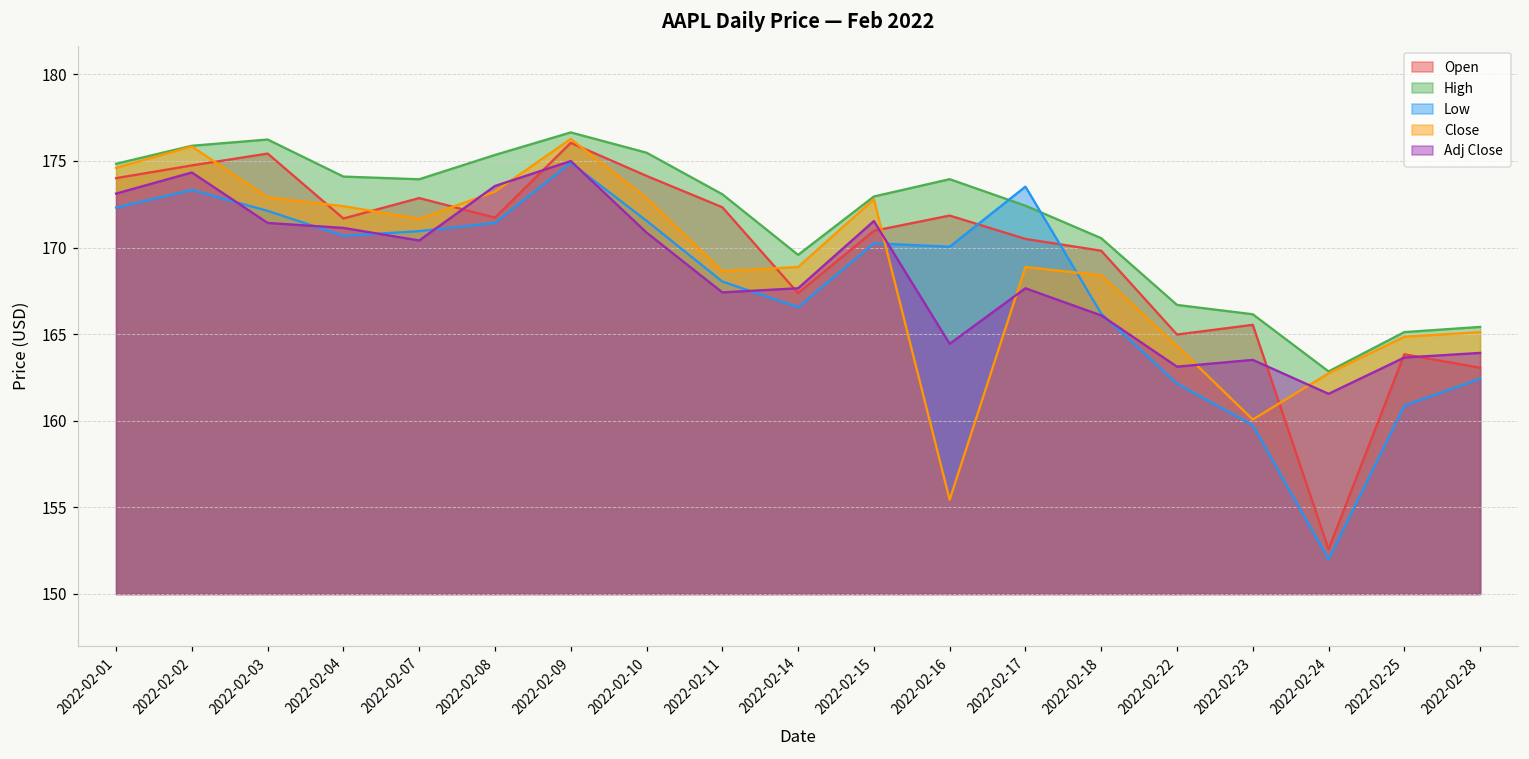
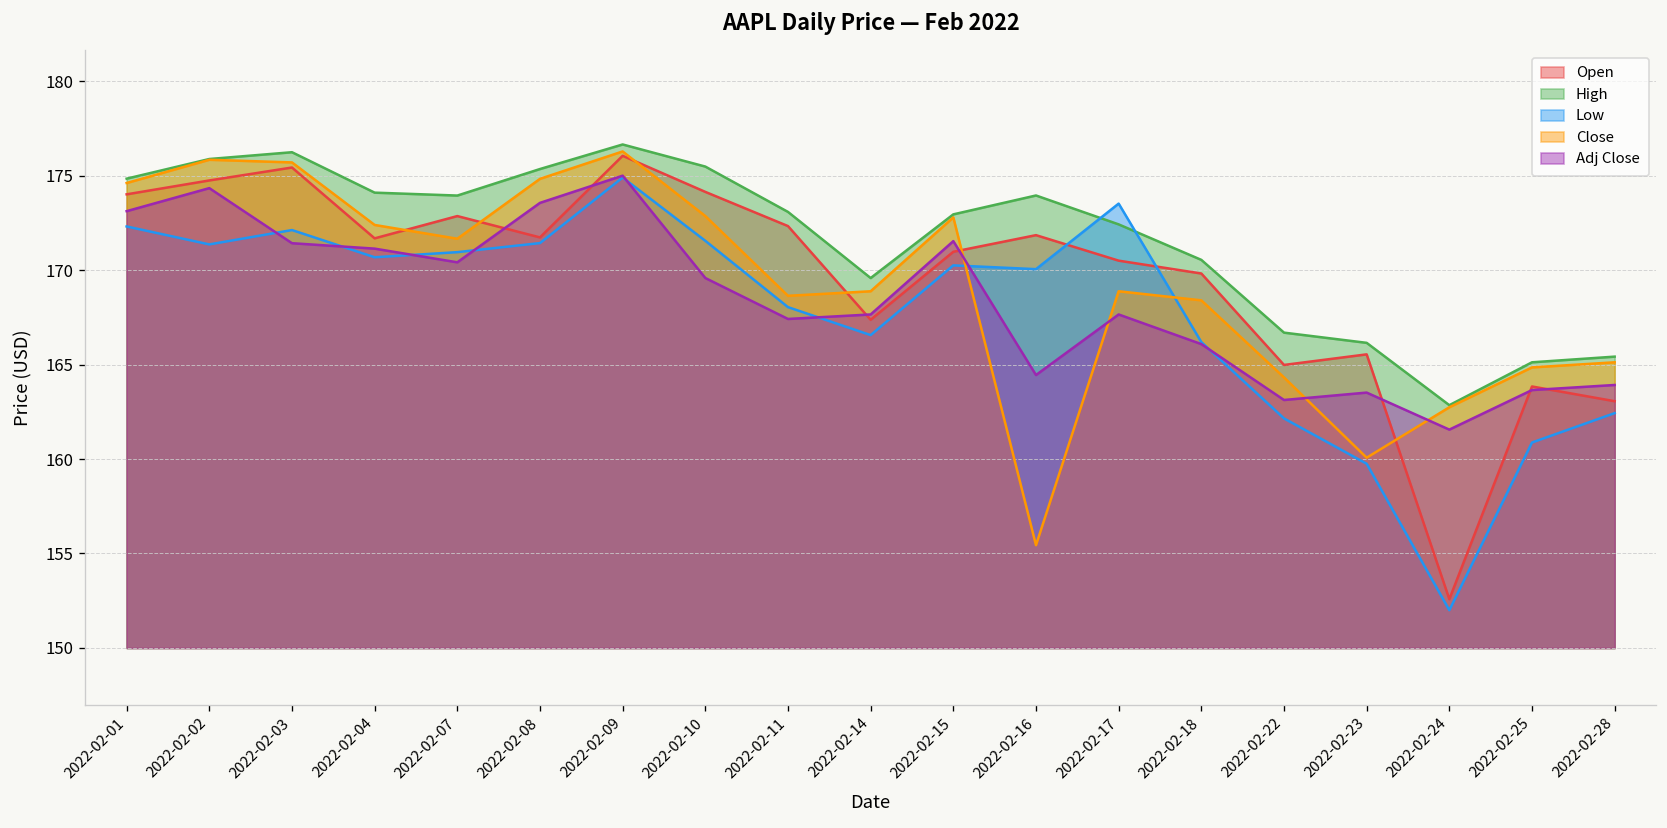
Low, 2022-02-02: 173.3 -> 171.4
Close, 2022-02-03: 172.9 -> 175.7
Close, 2022-02-08: 173.2 -> 174.8
Adj Close, 2022-02-10: 170.9 -> 169.6
